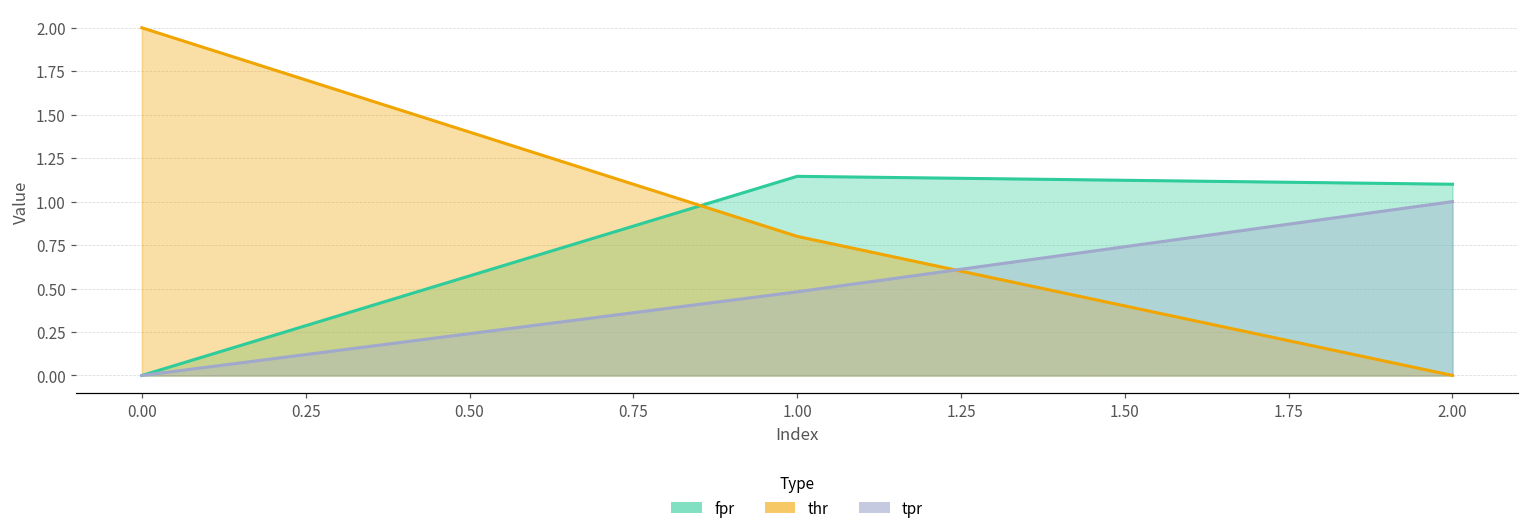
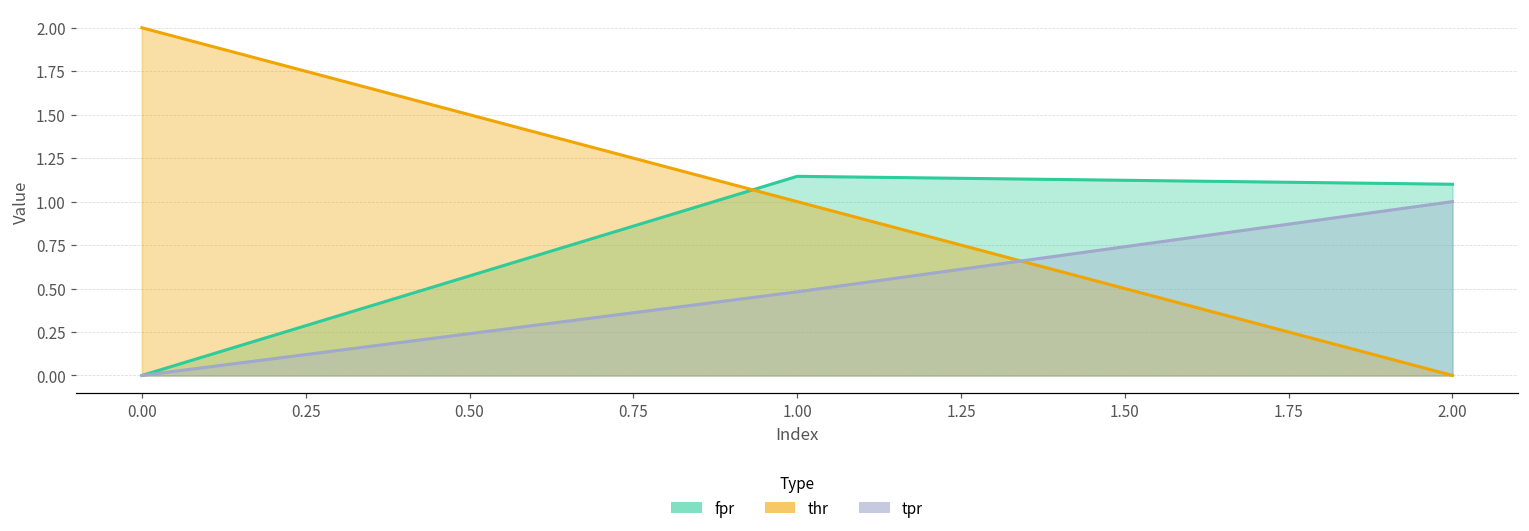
thr, 1.00: 0.8 -> 1.0
